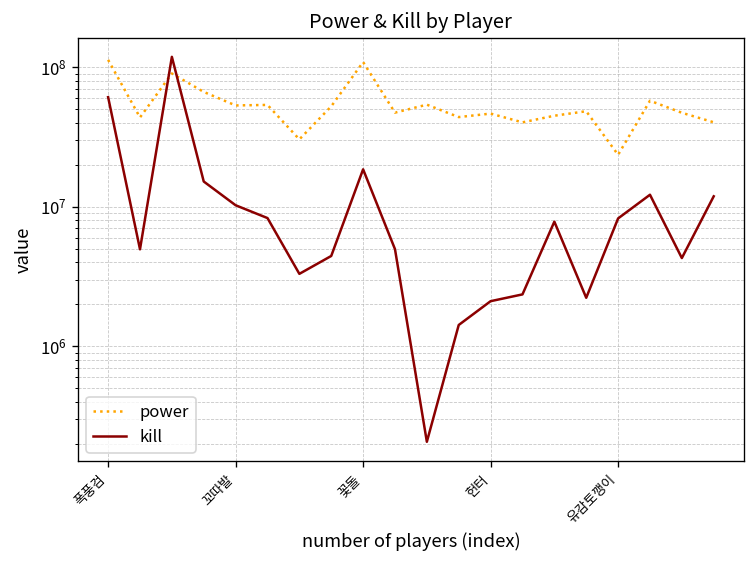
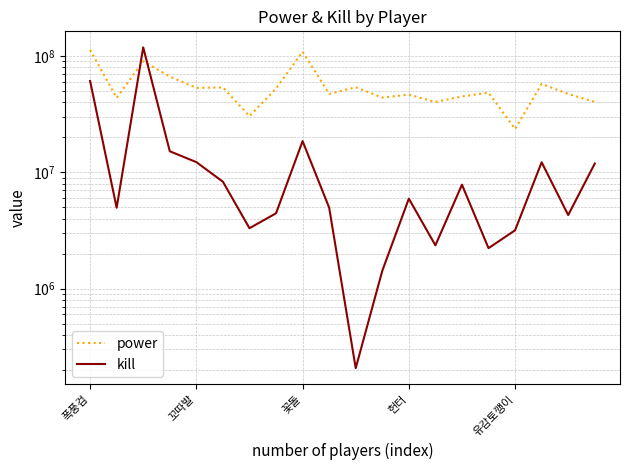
kill, 꼬따발: 10000000 -> 12000000
kill, 헌터: 2100000 -> 6000000
kill, 유감토깽이: 8000000 -> 3200000
